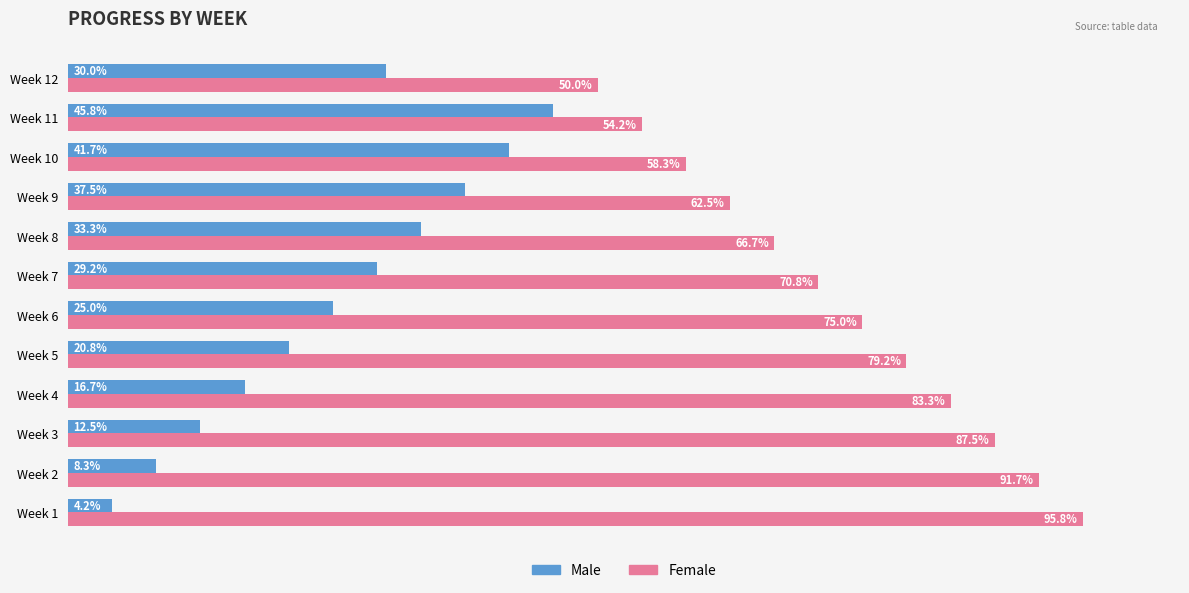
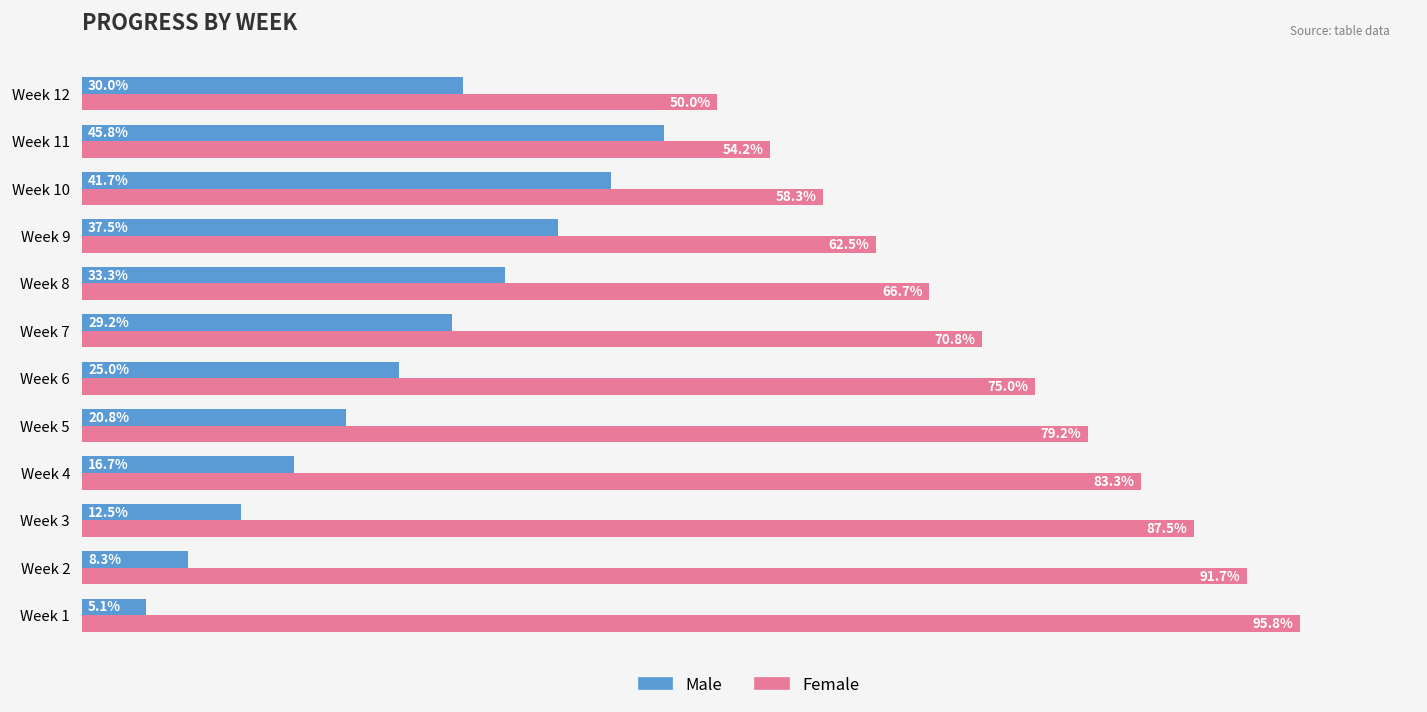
Male, Week 1: 4.2% -> 5.1%
